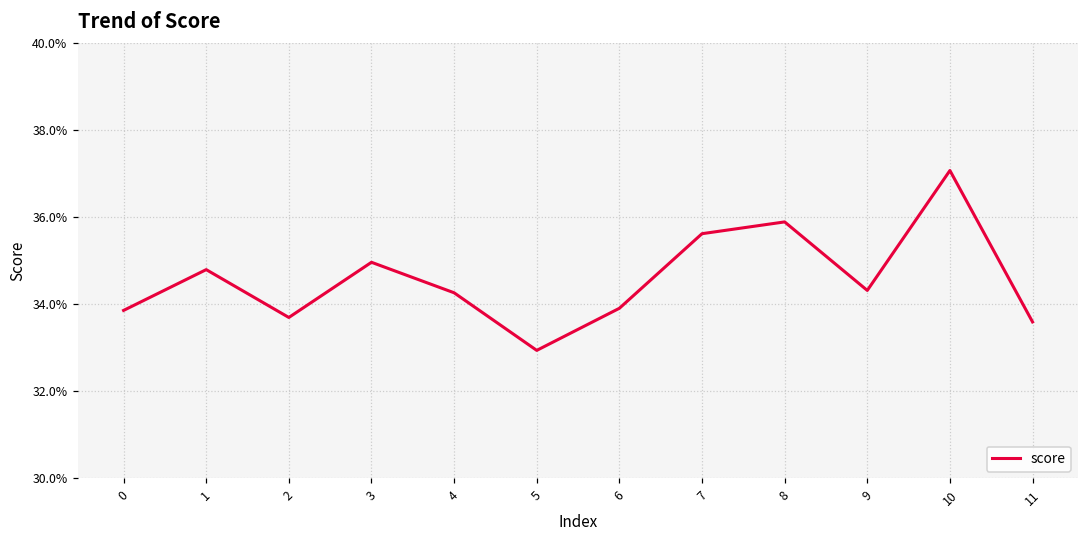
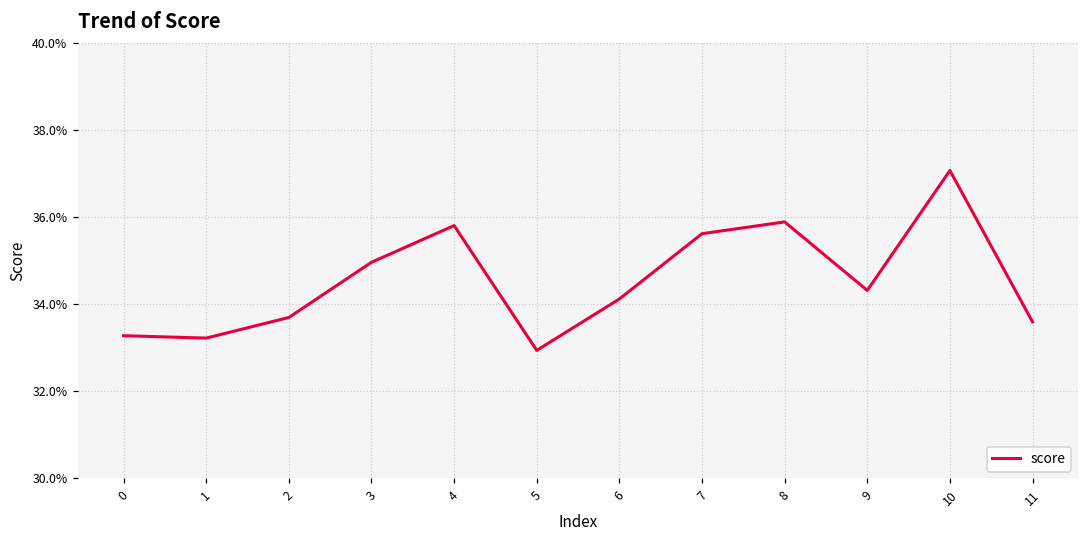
0: 33.9% -> 33.3%
1: 34.8% -> 33.2%
4: 34.3% -> 35.8%
6: 33.9% -> 34.1%
